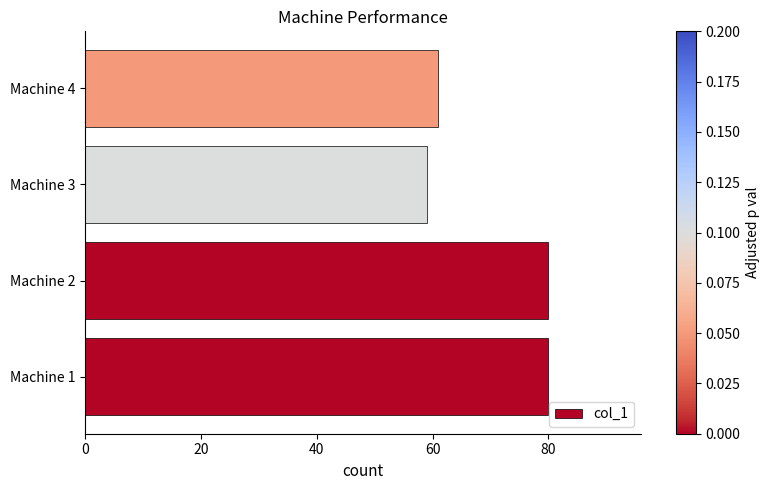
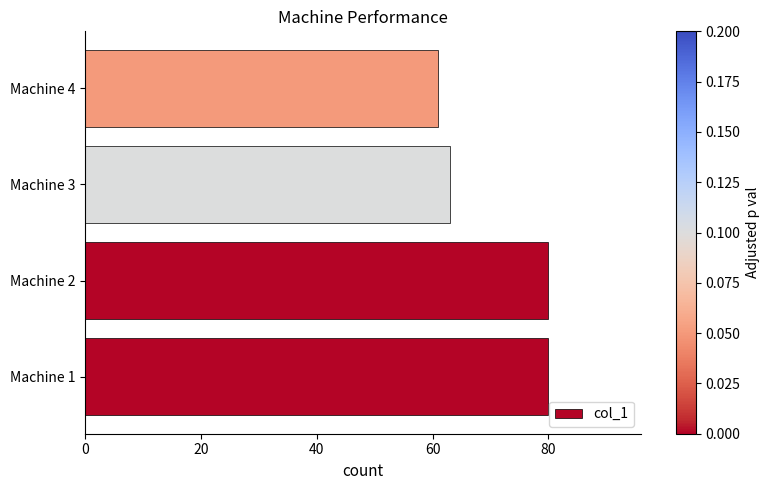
Machine 3: 59 -> 63
